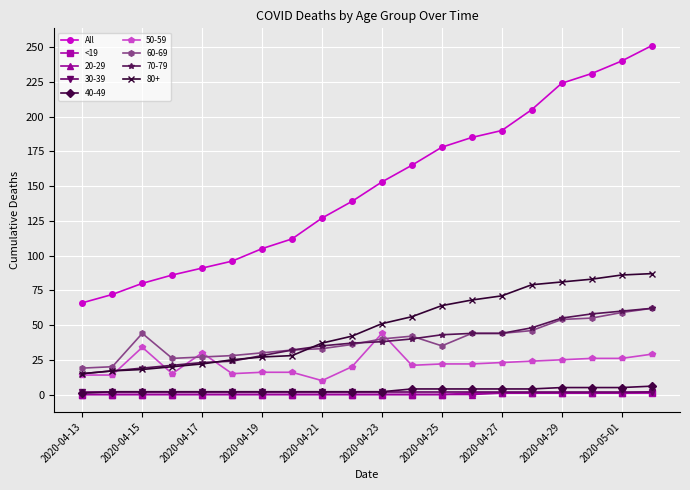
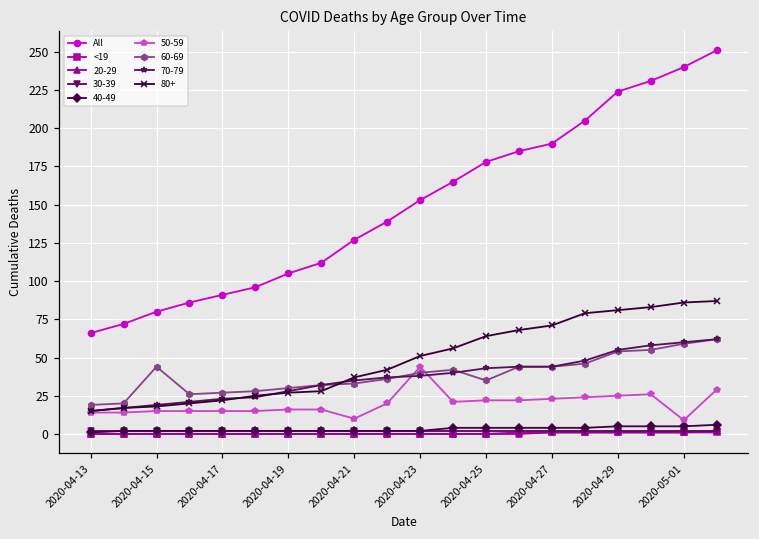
50-59, 2020-04-15: 34 -> 15
50-59, 2020-04-17: 30 -> 15
50-59, 2020-05-01: 26 -> 9
